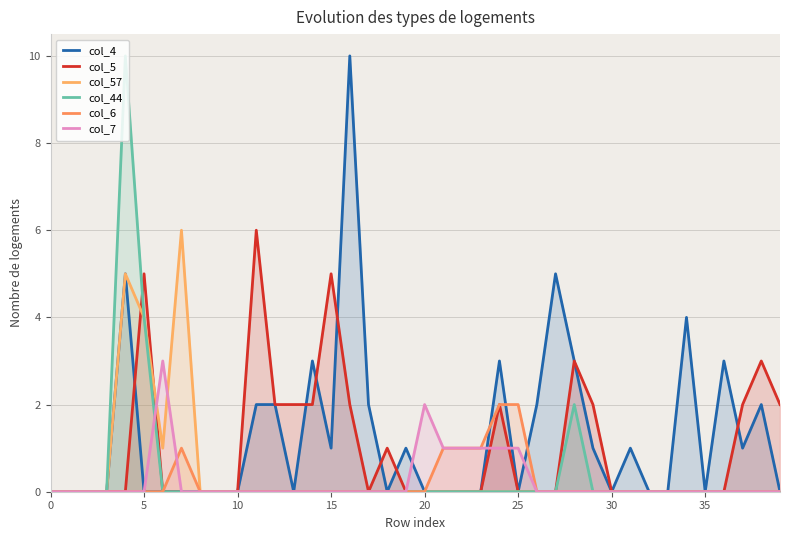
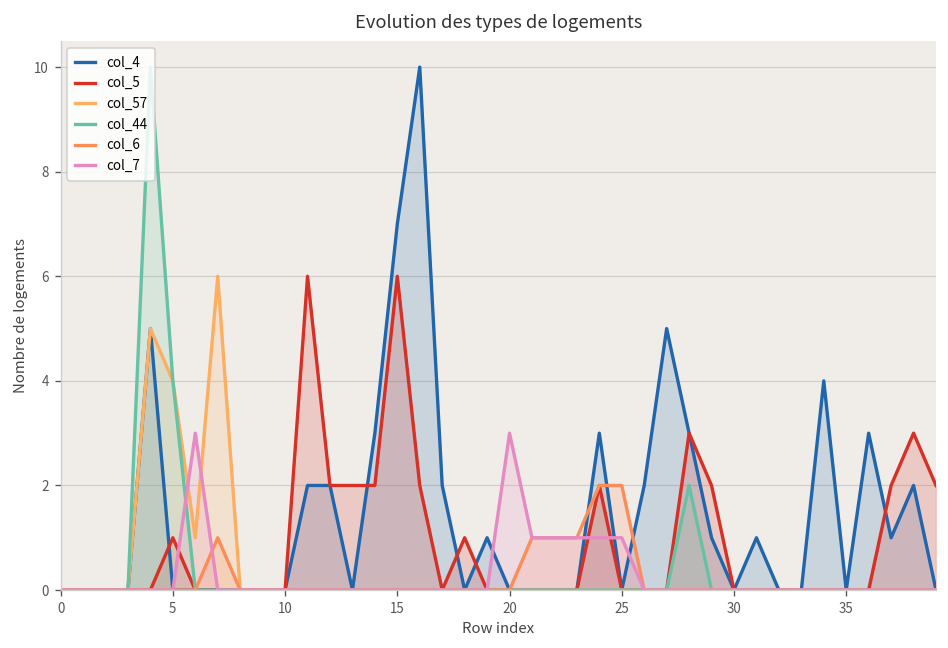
col_5, 5: 5 -> 1
col_4, 15: 1 -> 7
col_5, 15: 5 -> 6
col_7, 20: 2 -> 3
